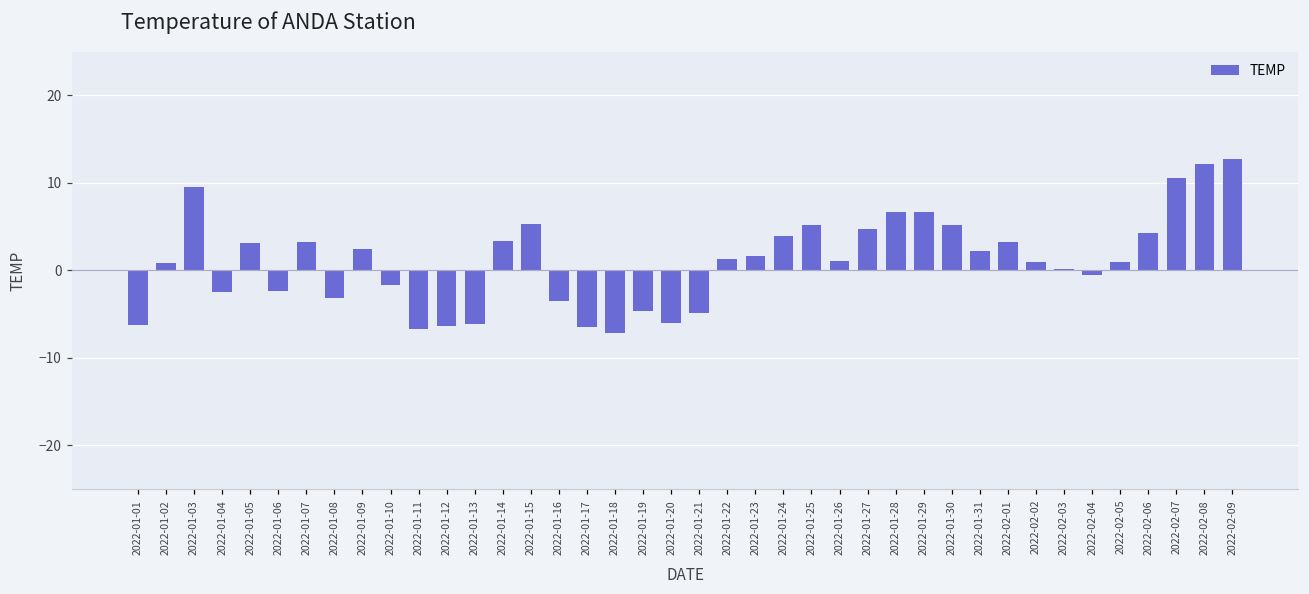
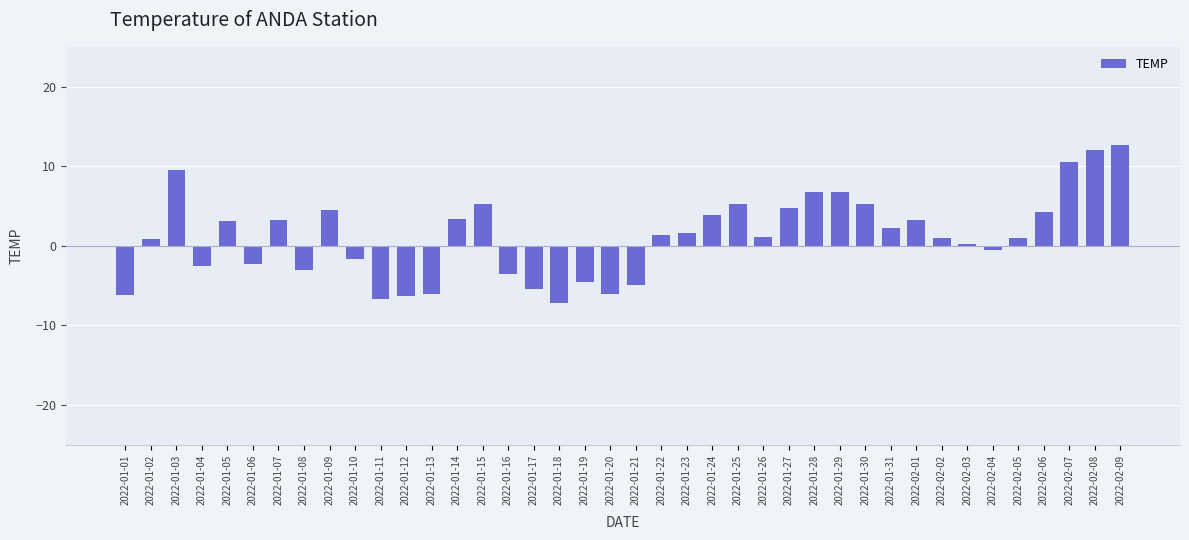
2022-01-09: 3 -> 5
2022-01-17: -7 -> -5
